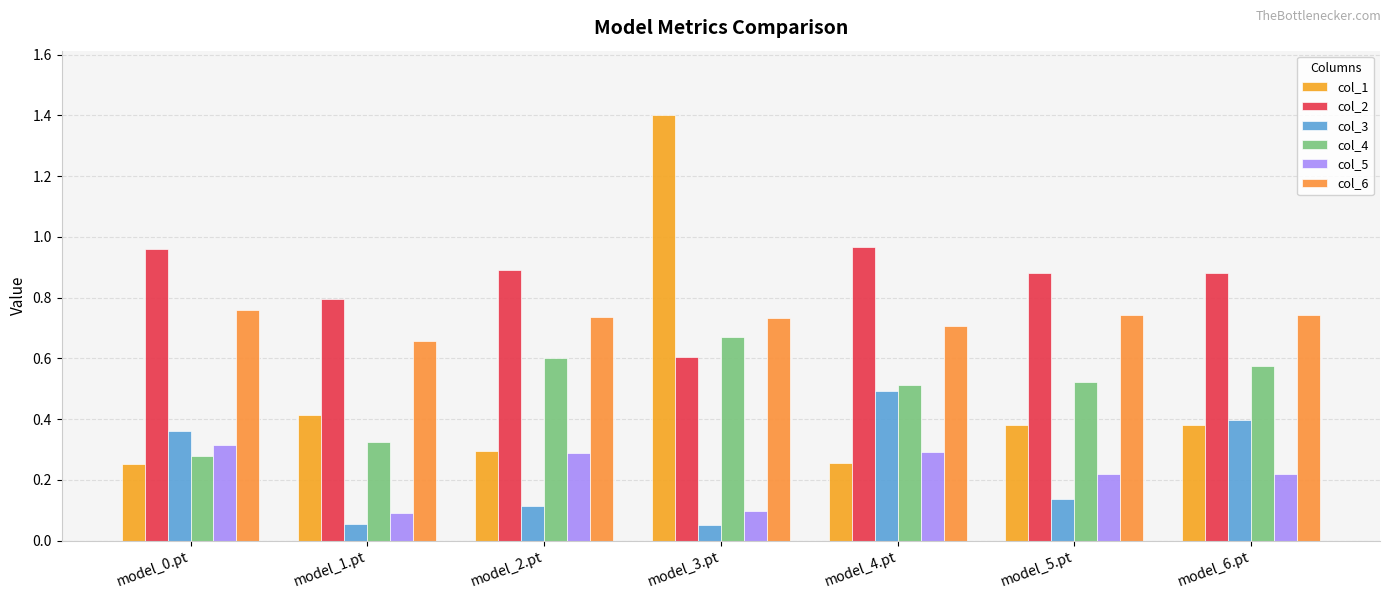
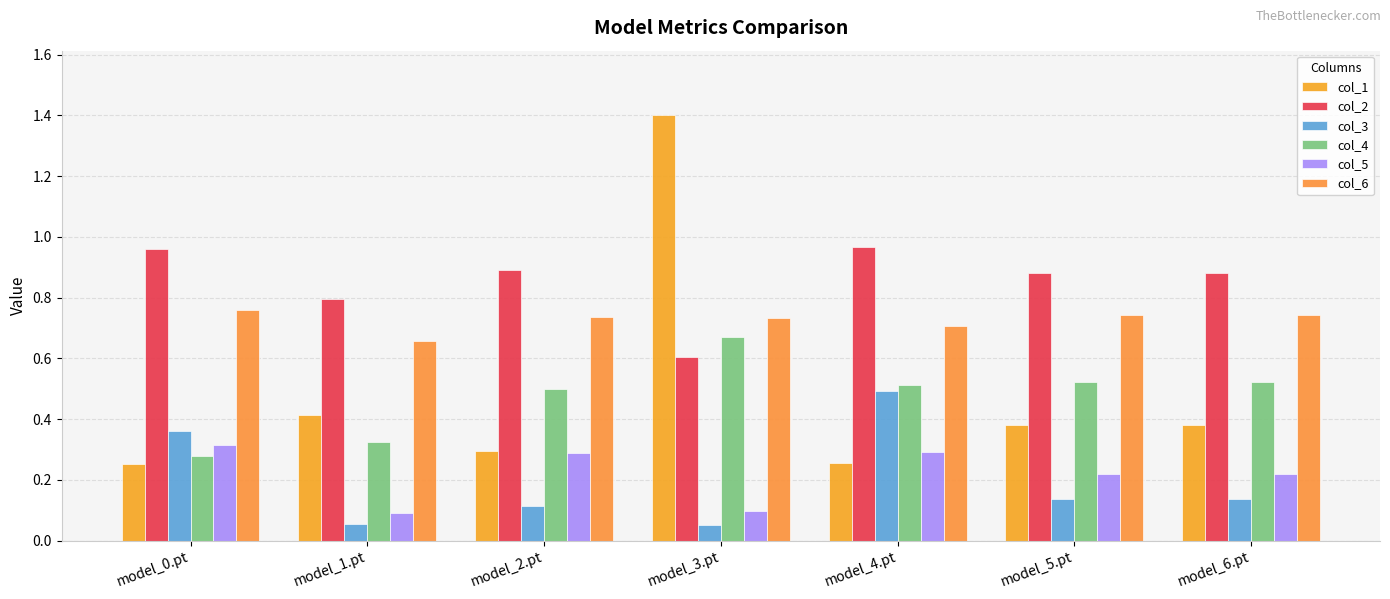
col_4, model_2.pt: 0.6 -> 0.5
col_3, model_6.pt: 0.40 -> 0.14
col_4, model_6.pt: 0.57 -> 0.52
